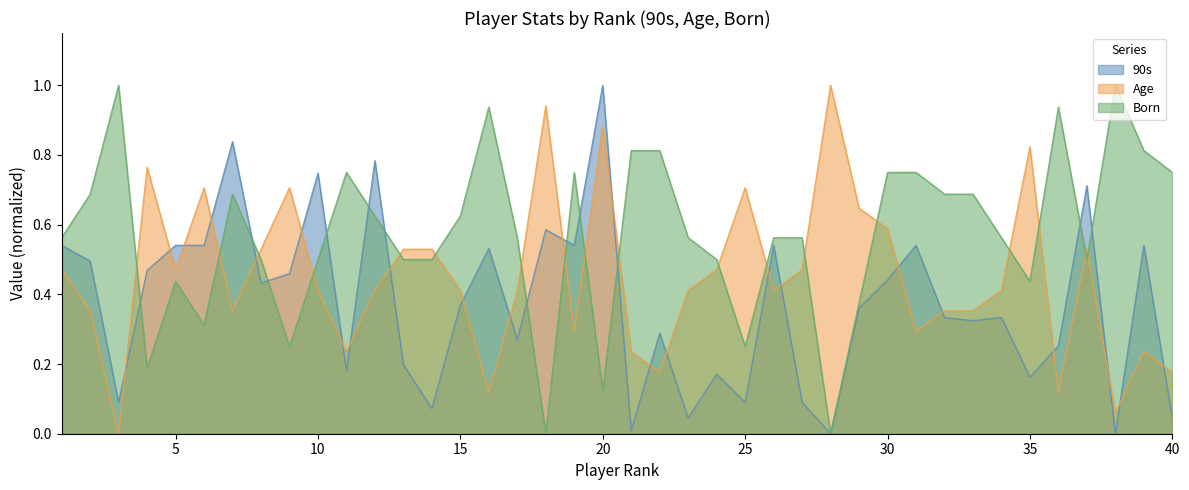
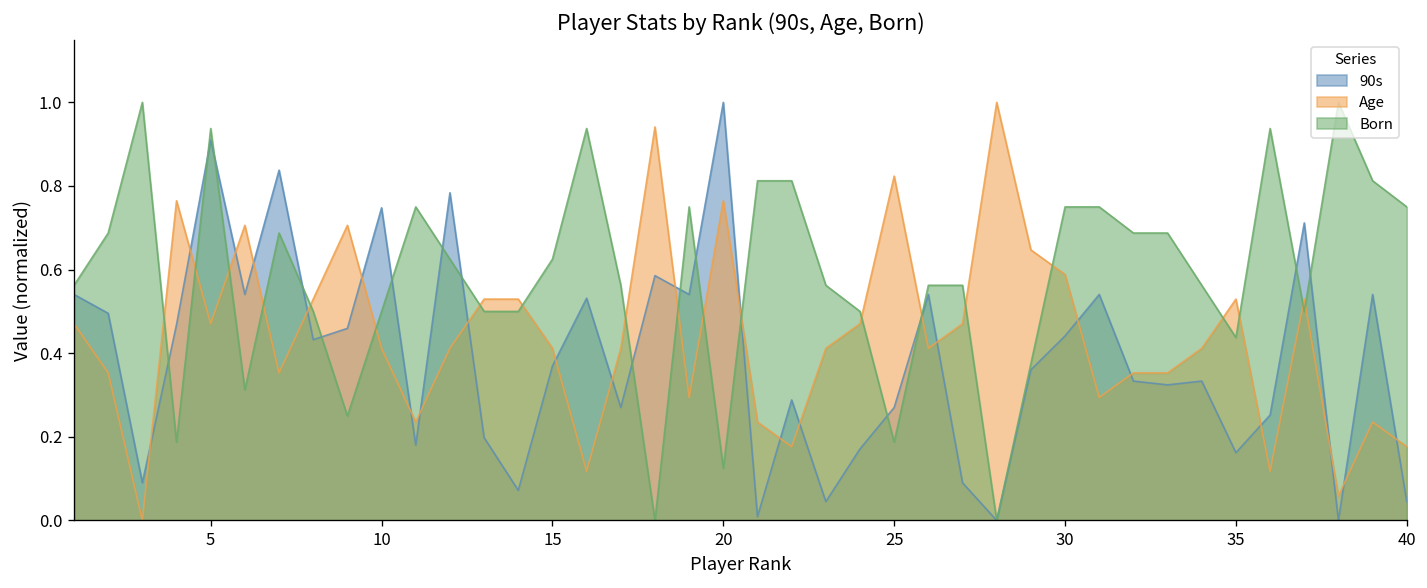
90s, 5: 0.54 -> 0.91
Born, 5: 0.44 -> 0.94
Age, 20: 0.88 -> 0.76
90s, 25: 0.09 -> 0.27
Age, 25: 0.71 -> 0.82
Born, 25: 0.25 -> 0.19
Age, 35: 0.82 -> 0.53
